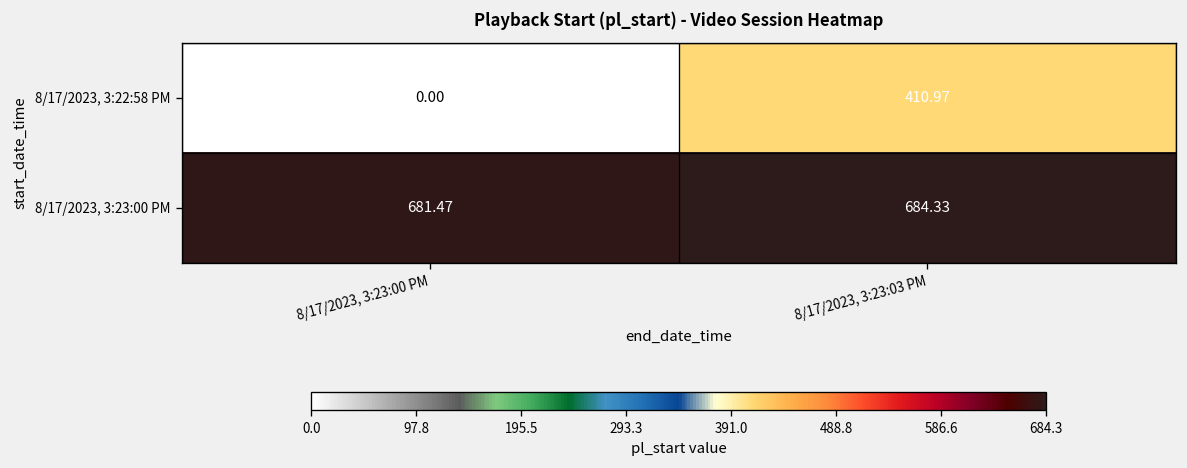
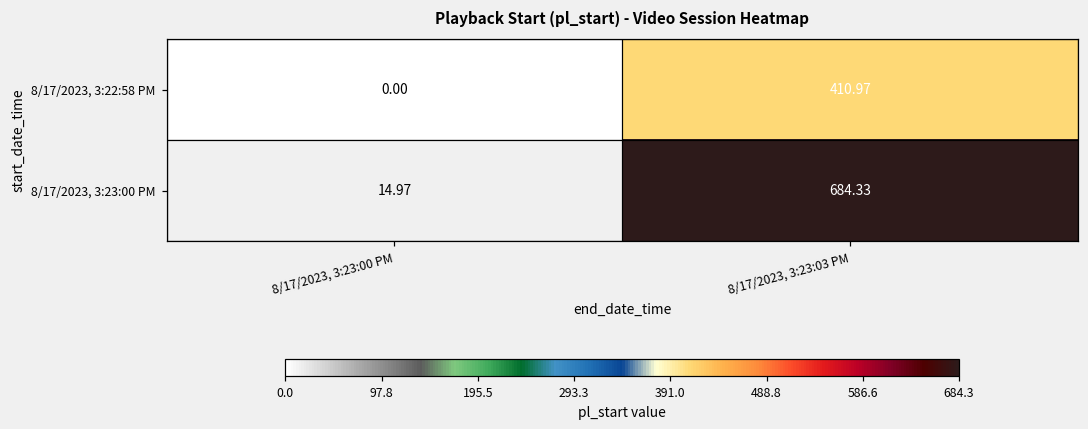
8/17/2023, 3:23:00 PM, 8/17/2023, 3:23:00 PM: 681.47 -> 14.97
